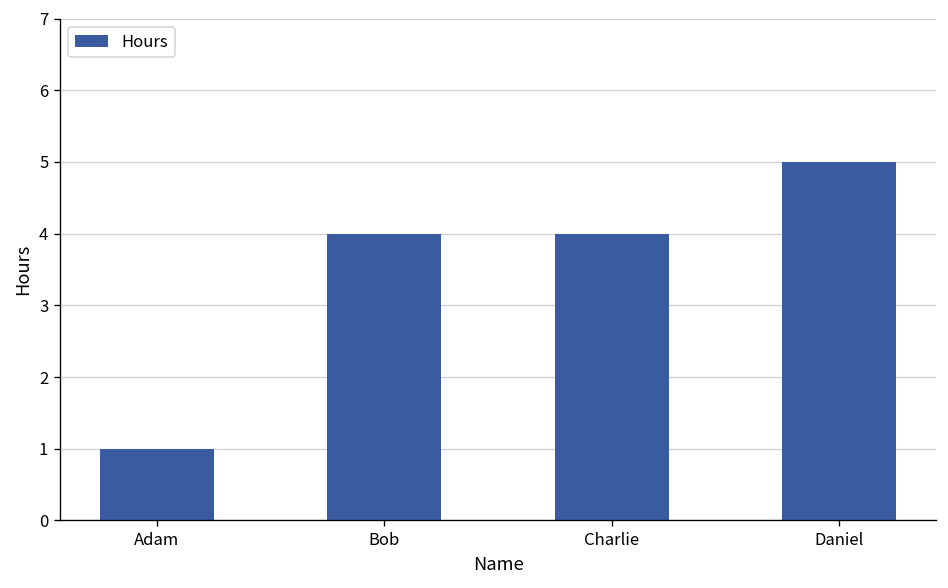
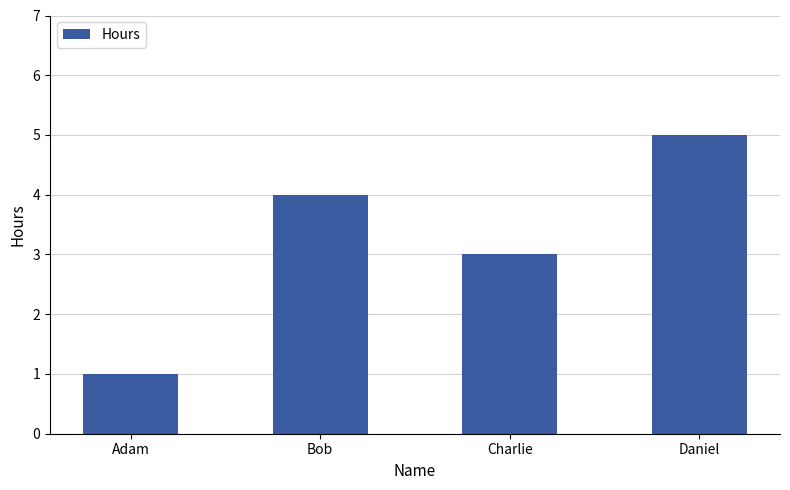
Charlie: 4 -> 3
